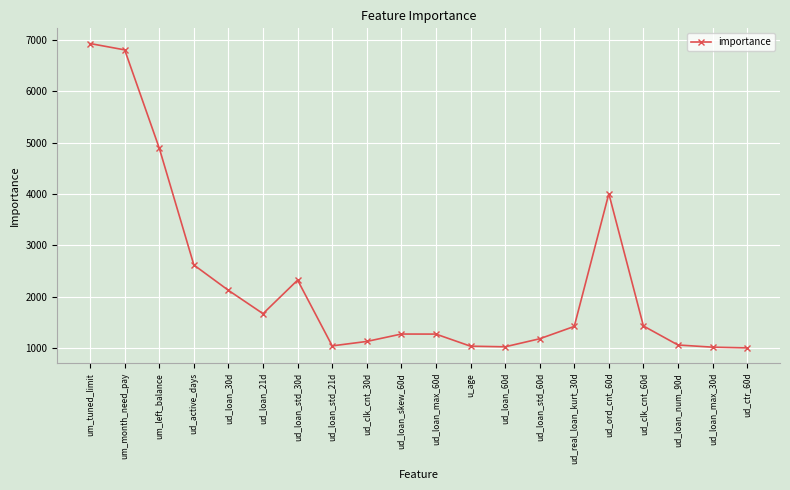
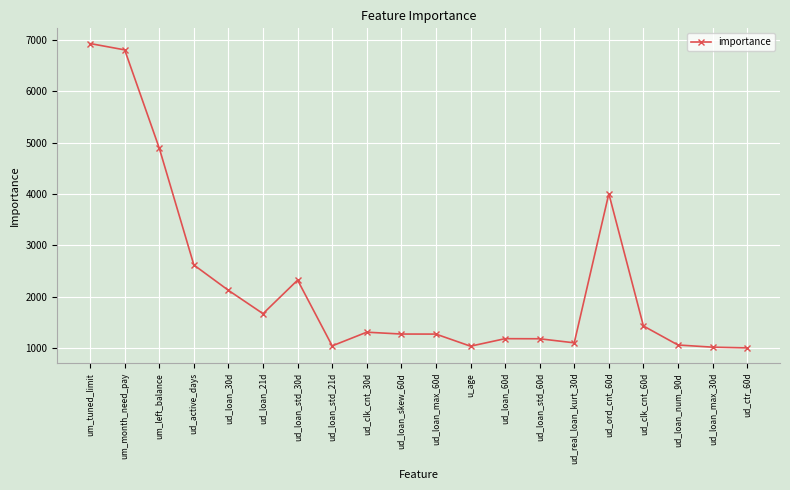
ud_clk_cnt_30d: 1100 -> 1300
ud_loan_60d: 1000 -> 1200
ud_real_loan_kurt_30d: 1400 -> 1100
